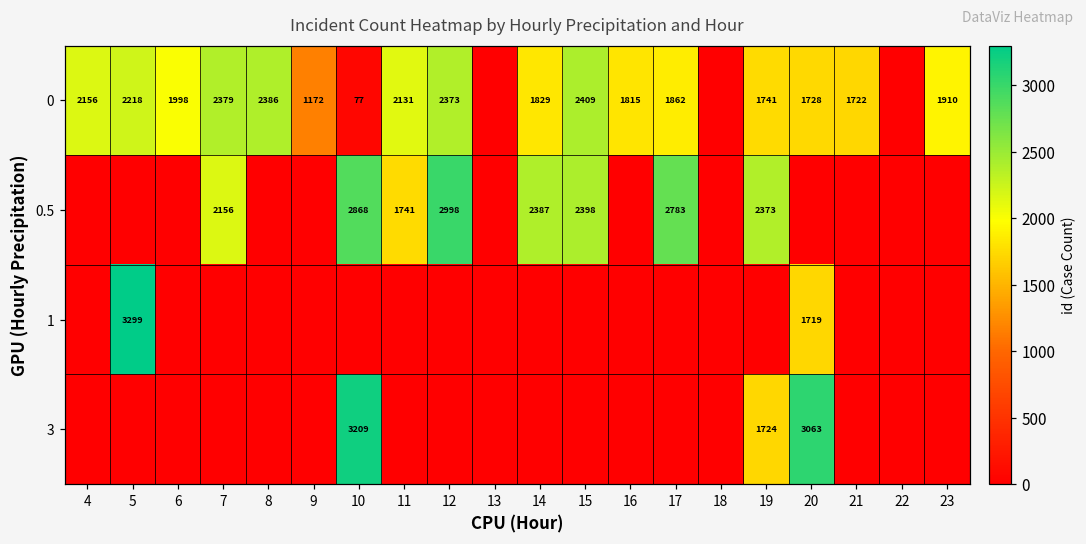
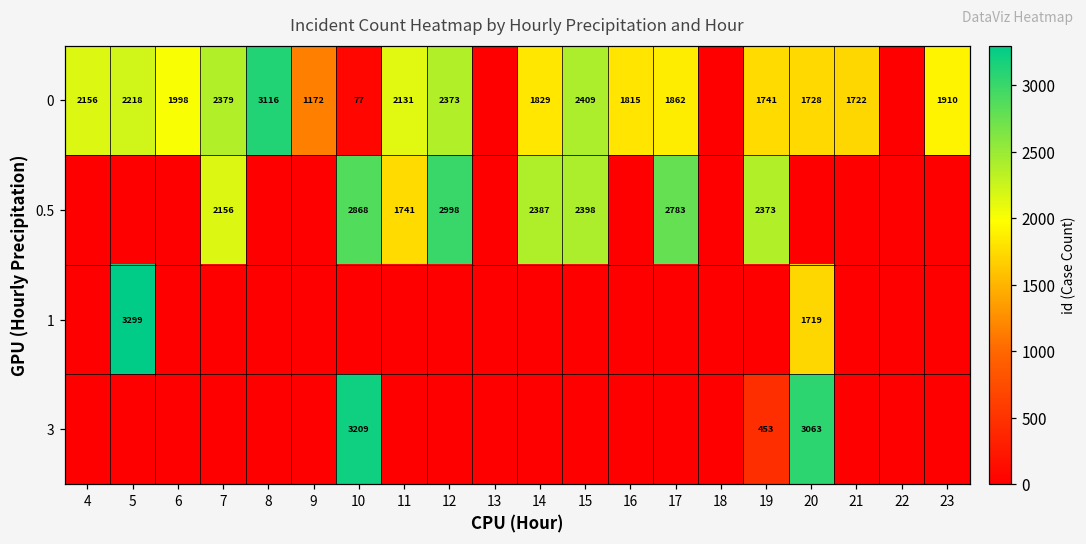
0, 8: 2386 -> 3116
3, 19: 1724 -> 453
